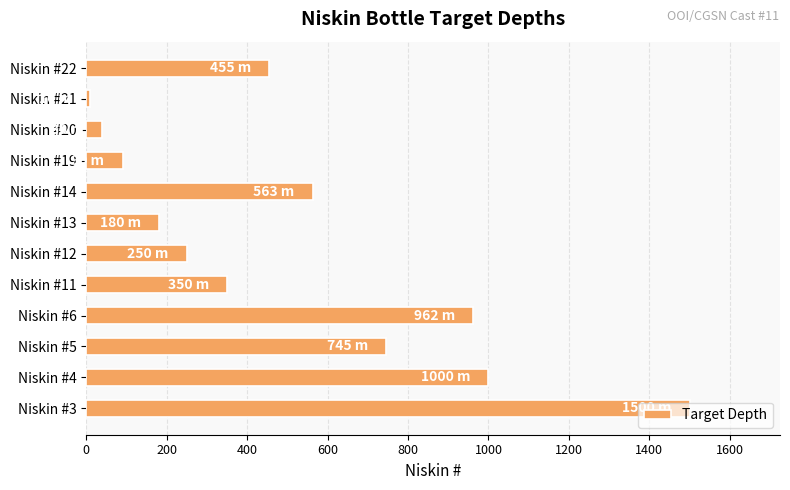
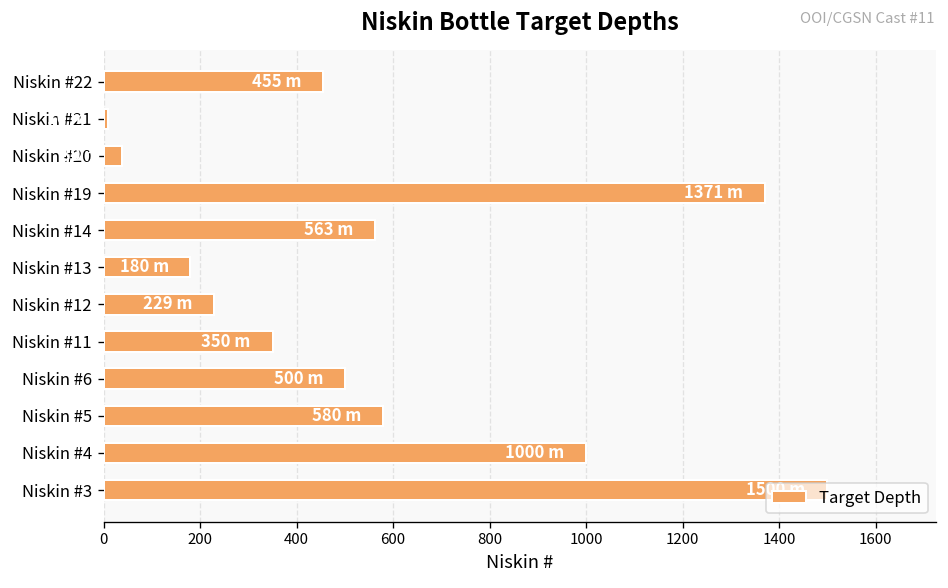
Niskin #19: 90 -> 1371
Niskin #12: 250 -> 229
Niskin #6: 962 -> 500
Niskin #5: 745 -> 580
